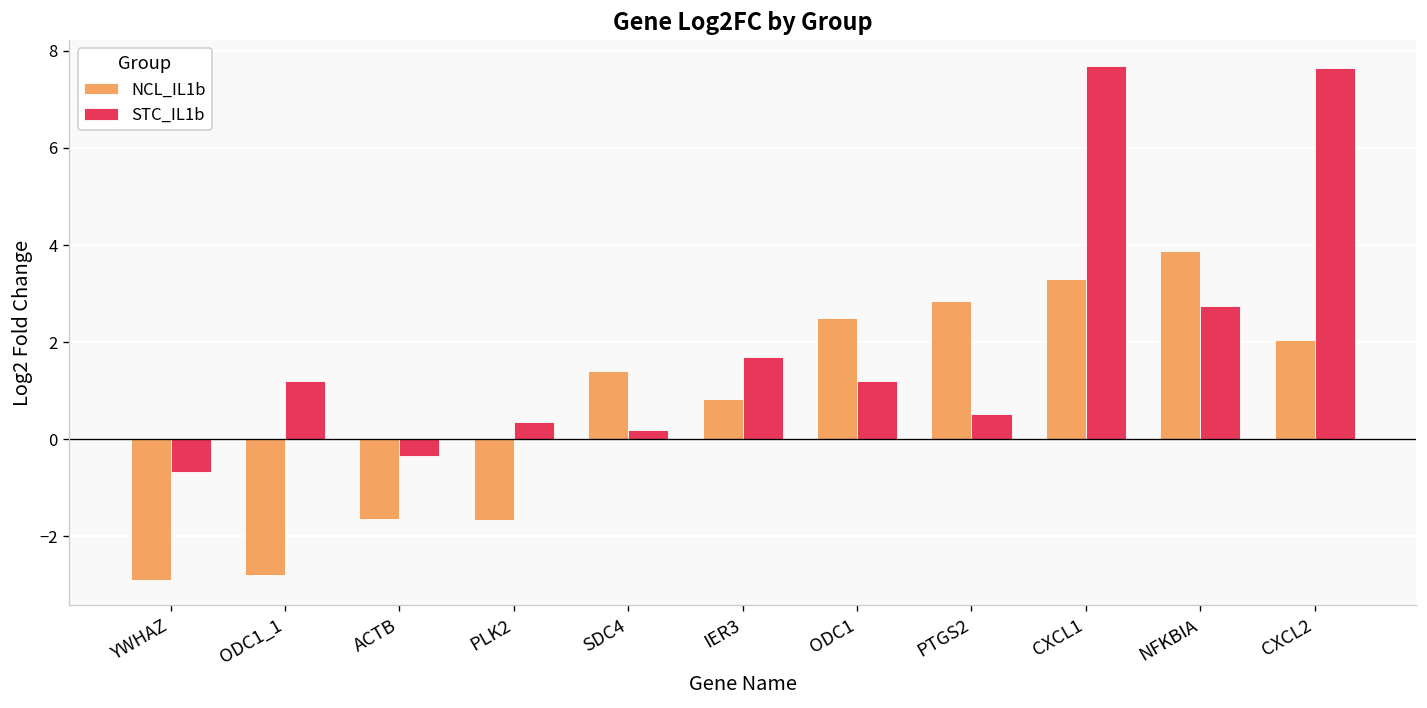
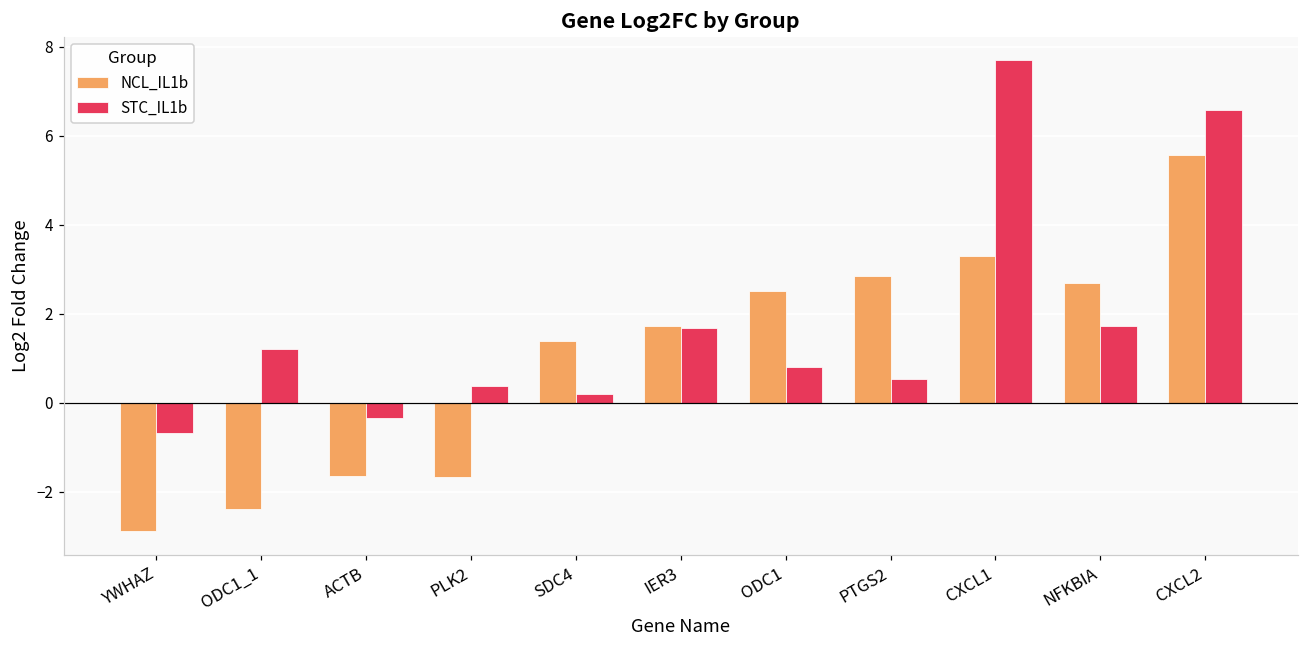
NCL_IL1b, ODC1_1: -2.8 -> -2.4
NCL_IL1b, IER3: 0.8 -> 1.7
STC_IL1b, ODC1: 1.2 -> 0.8
NCL_IL1b, NFKBIA: 3.9 -> 2.7
STC_IL1b, NFKBIA: 2.8 -> 1.7
NCL_IL1b, CXCL2: 2.0 -> 5.6
STC_IL1b, CXCL2: 7.6 -> 6.6
